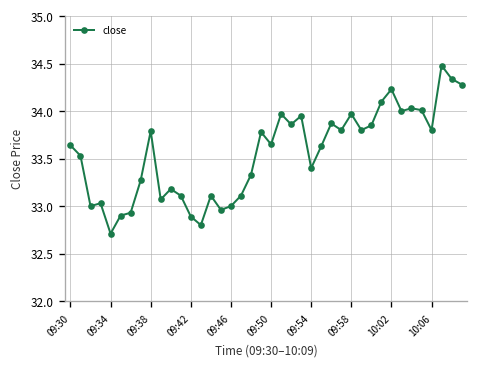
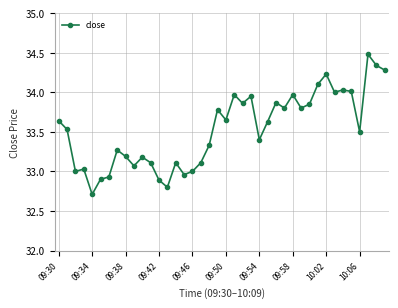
09:38: 33.8 -> 33.2
10:06: 33.8 -> 33.5
